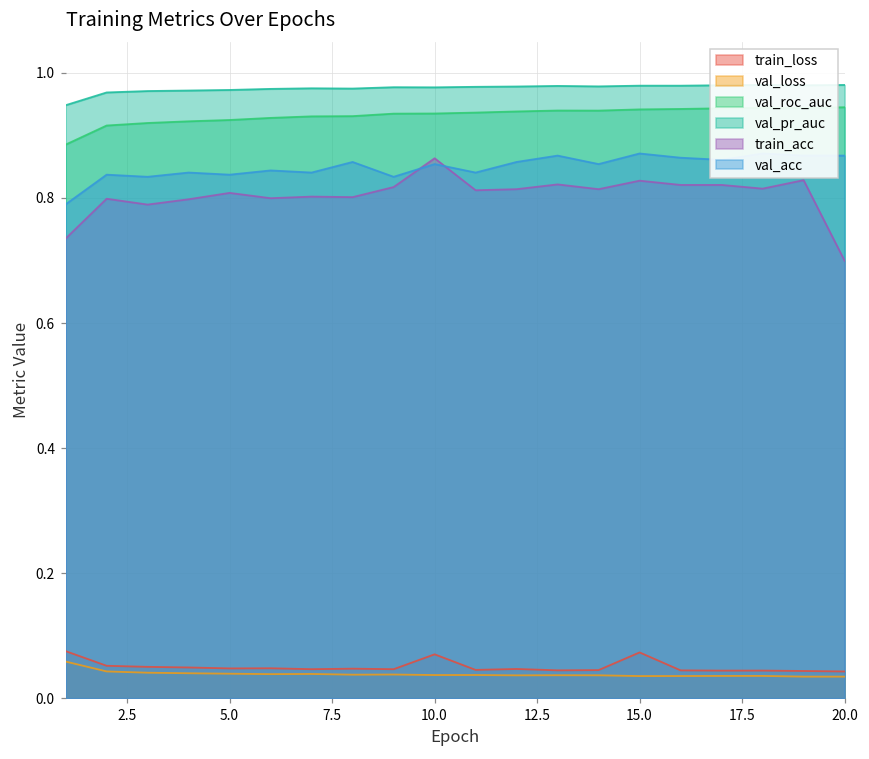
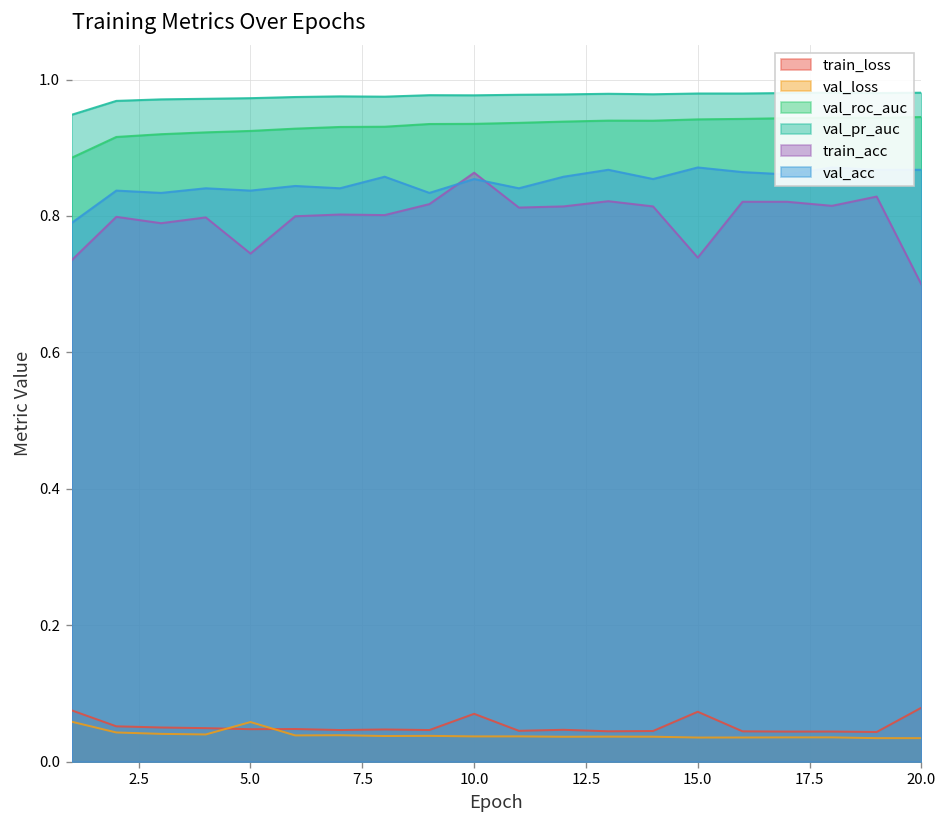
val_loss, 5.0: 0.04 -> 0.06
train_acc, 5.0: 0.81 -> 0.74
train_acc, 15.0: 0.83 -> 0.74
train_loss, 20.0: 0.04 -> 0.08
